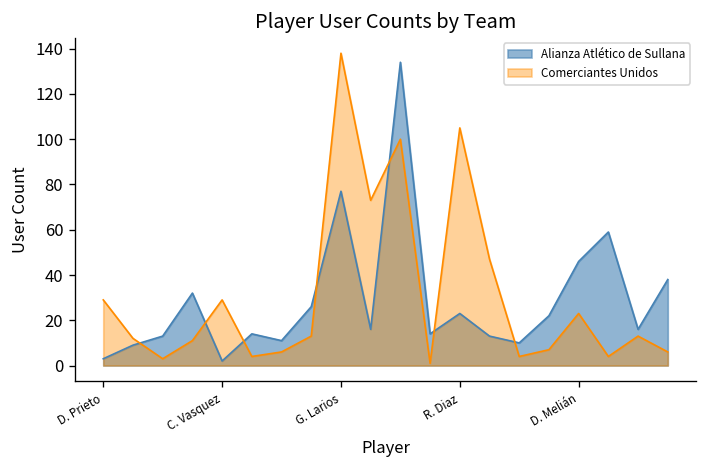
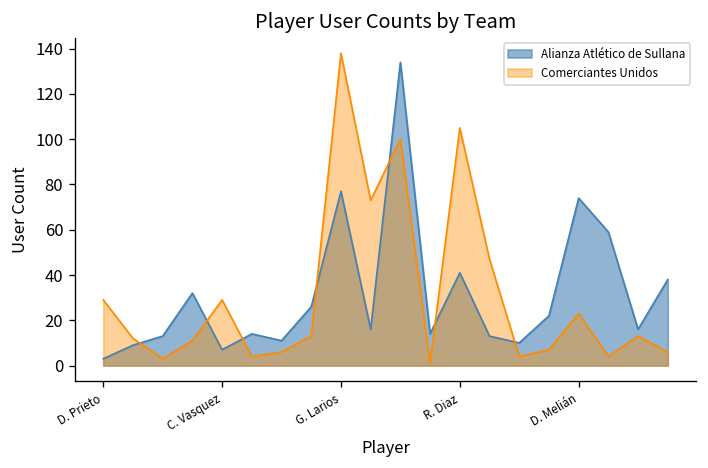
Alianza Atlético de Sullana, C. Vasquez: 2 -> 7
Alianza Atlético de Sullana, R. Diaz: 23 -> 41
Alianza Atlético de Sullana, D. Melián: 46 -> 74
